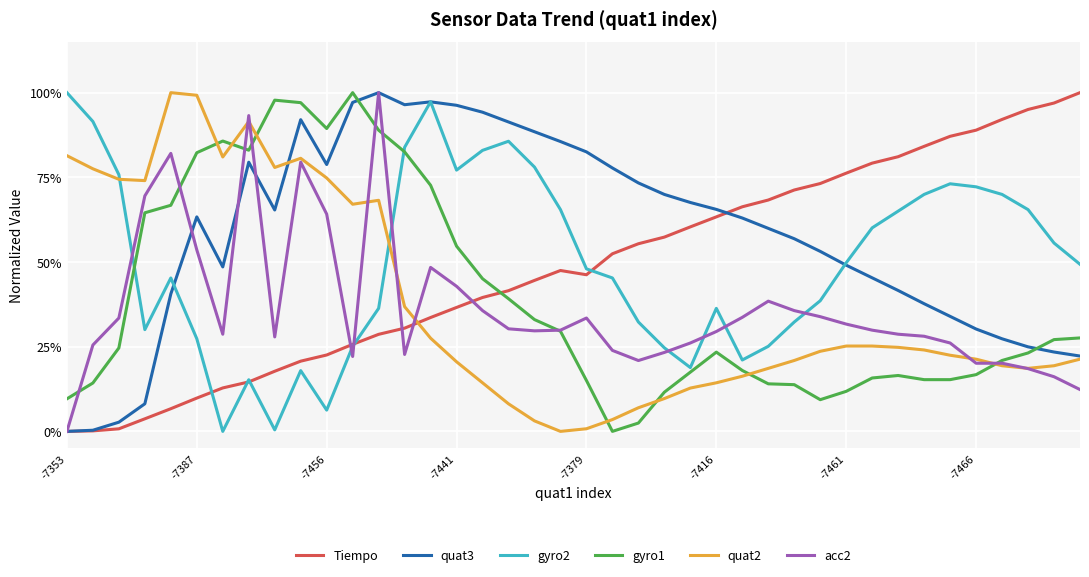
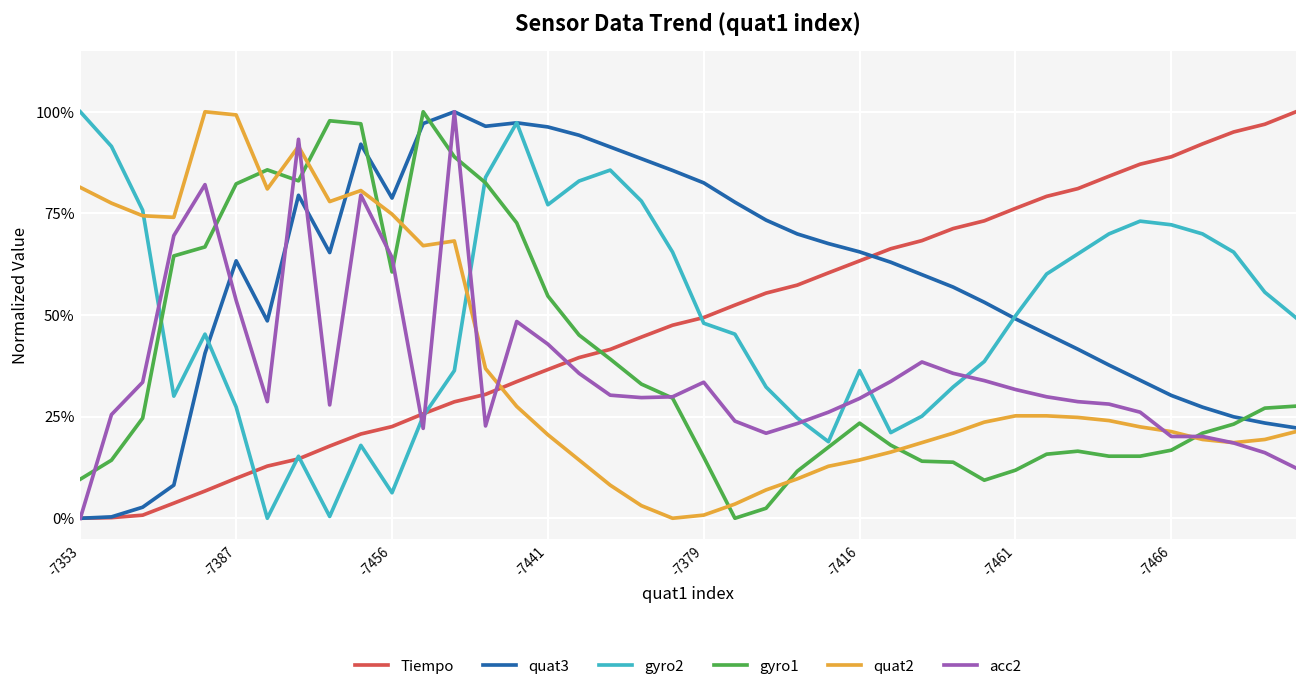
gyro1, -7456: 89% -> 61%
Tiempo, -7379: 46% -> 49%
